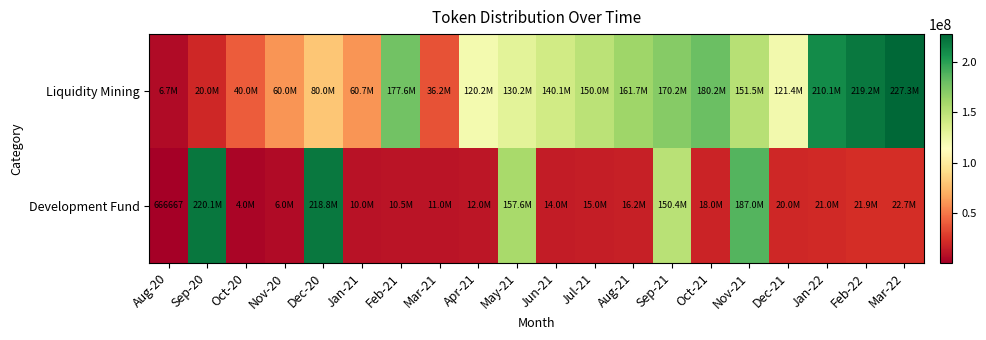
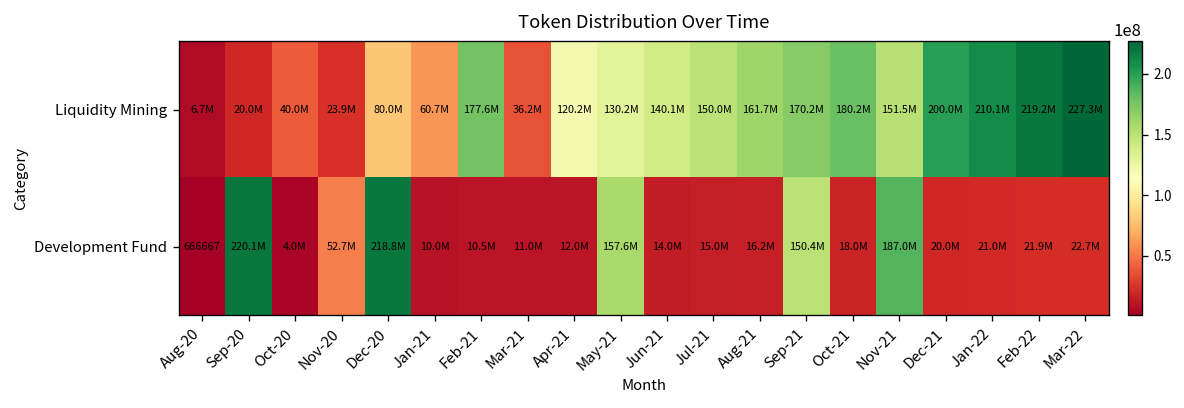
Liquidity Mining, Nov-20: 60.0M -> 23.9M
Liquidity Mining, Dec-21: 121.4M -> 200.0M
Development Fund, Nov-20: 6.0M -> 52.7M
